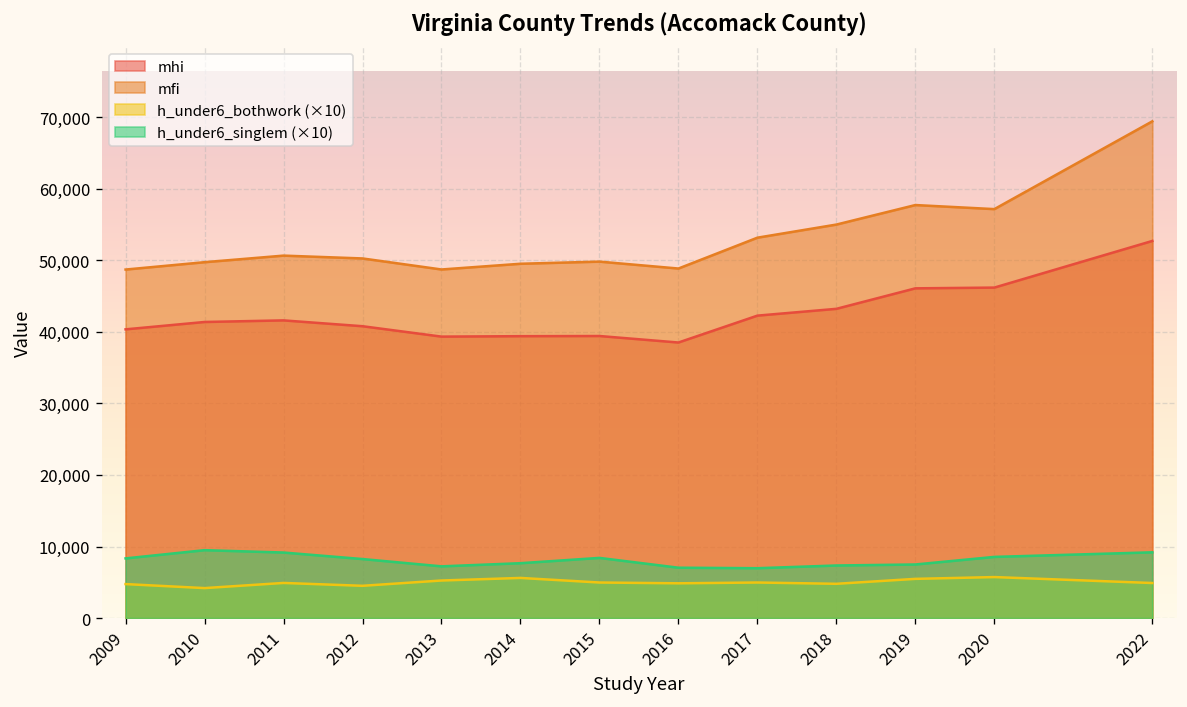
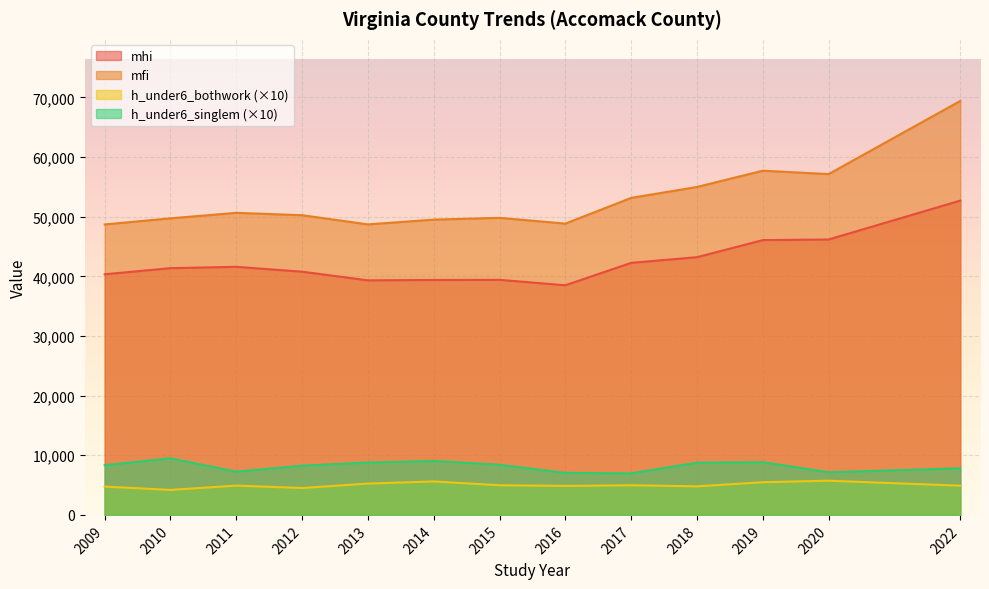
h_under6_singlem (×10), 2011: 9,000 -> 7,000
h_under6_singlem (×10), 2013: 7,000 -> 9,000
h_under6_singlem (×10), 2014: 8,000 -> 9,000
h_under6_singlem (×10), 2018: 7,000 -> 9,000
h_under6_singlem (×10), 2019: 7,000 -> 9,000
h_under6_singlem (×10), 2020: 9,000 -> 7,000
h_under6_singlem (×10), 2022: 9,000 -> 8,000
